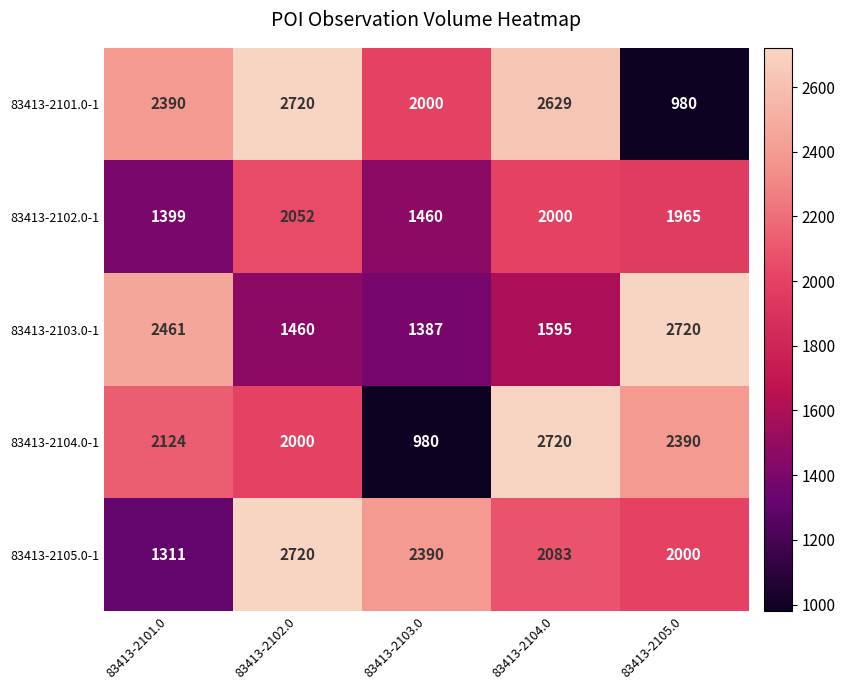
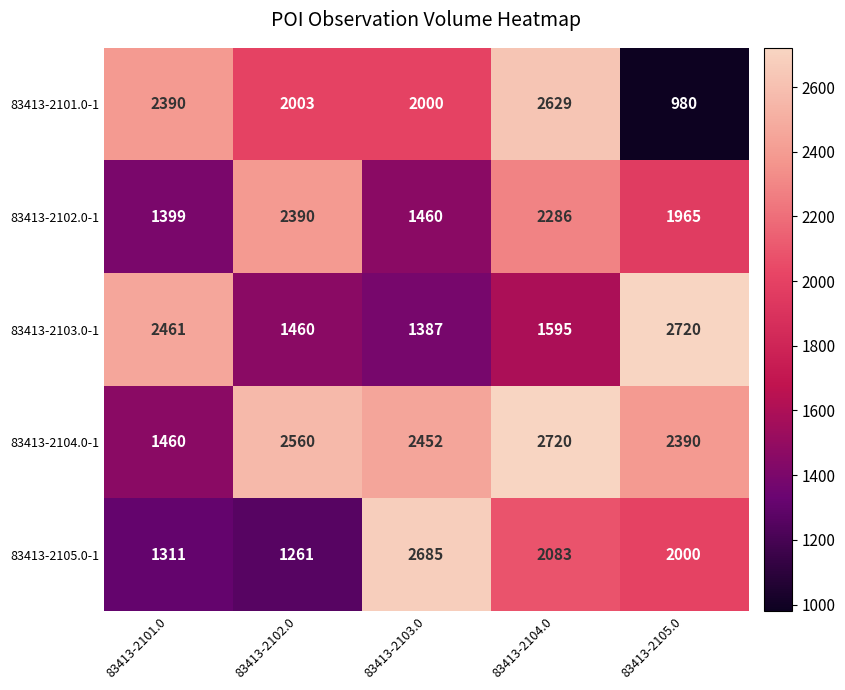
83413-2101.0-1, 83413-2102.0: 2720 -> 2003
83413-2102.0-1, 83413-2102.0: 2052 -> 2390
83413-2102.0-1, 83413-2104.0: 2000 -> 2286
83413-2104.0-1, 83413-2101.0: 2124 -> 1460
83413-2104.0-1, 83413-2102.0: 2000 -> 2560
83413-2104.0-1, 83413-2103.0: 980 -> 2452
83413-2105.0-1, 83413-2102.0: 2720 -> 1261
83413-2105.0-1, 83413-2103.0: 2390 -> 2685
